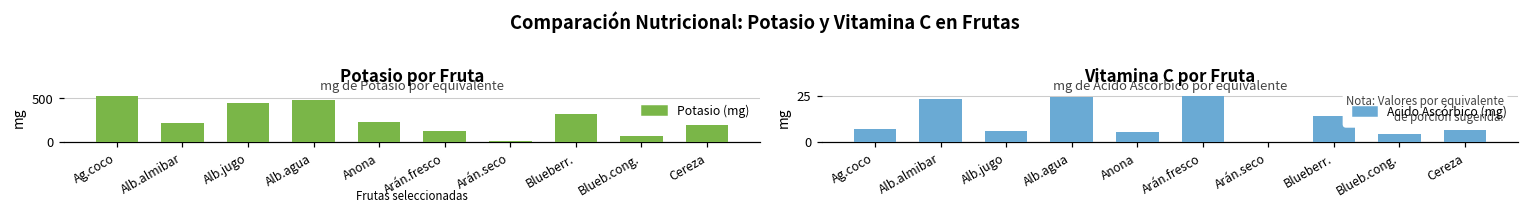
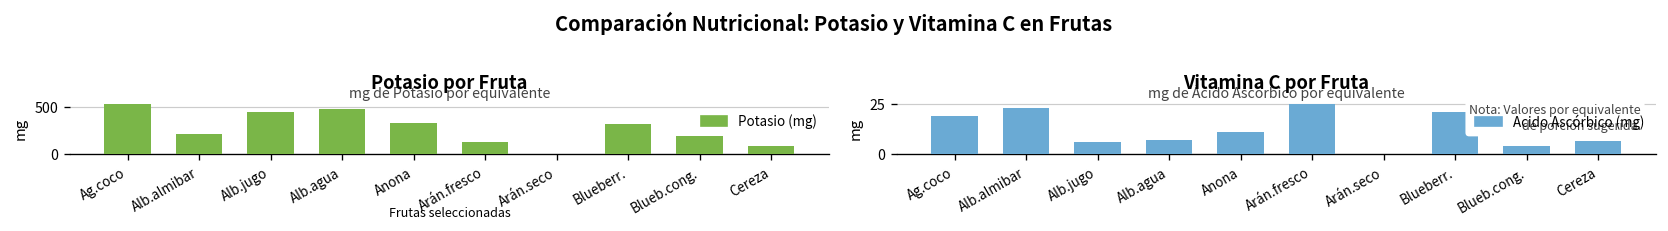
Potasio por Fruta, Anona: 200 -> 300
Potasio por Fruta, Blueb.cong.: 100 -> 200
Potasio por Fruta, Cereza: 200 -> 100
Vitamina C por Fruta, Ag.coco: 7 -> 19
Vitamina C por Fruta, Alb.agua: 24 -> 7
Vitamina C por Fruta, Anona: 5 -> 11
Vitamina C por Fruta, Blueberr.: 14 -> 21
